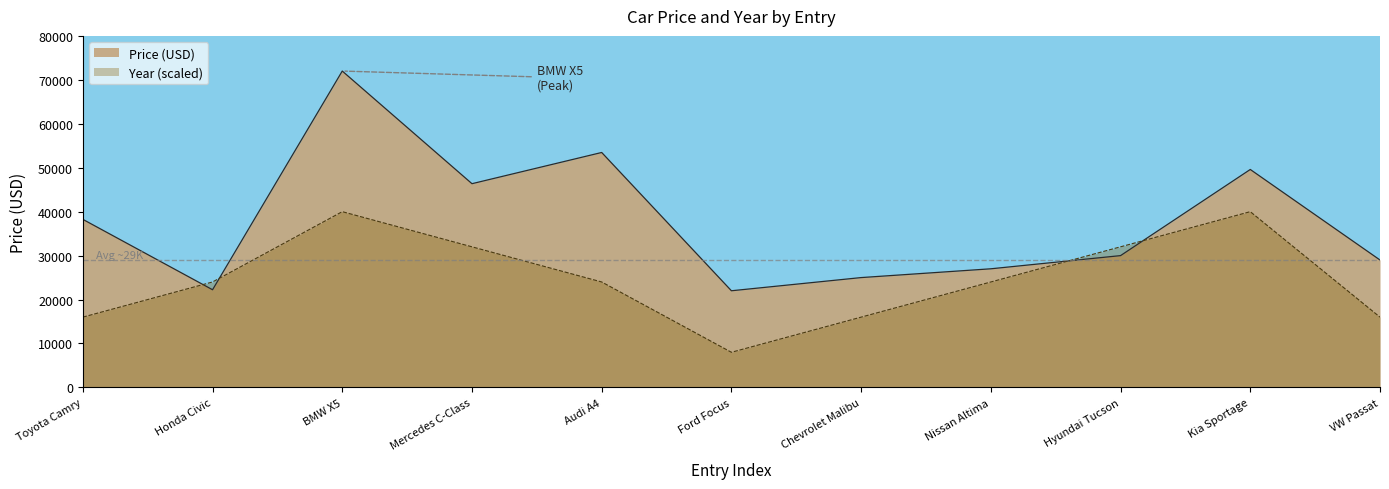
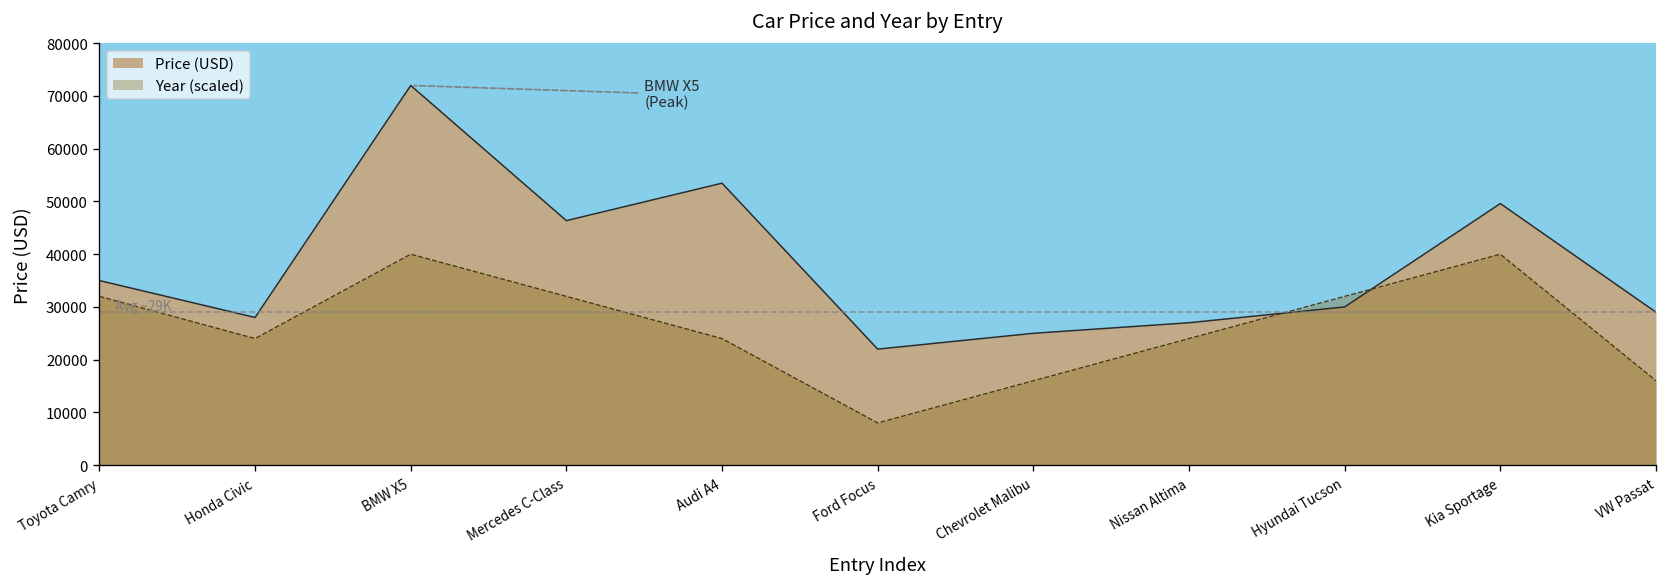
Price (USD), Toyota Camry: 38000 -> 35000
Year (scaled), Toyota Camry: 16000 -> 32000
Price (USD), Honda Civic: 22000 -> 28000
